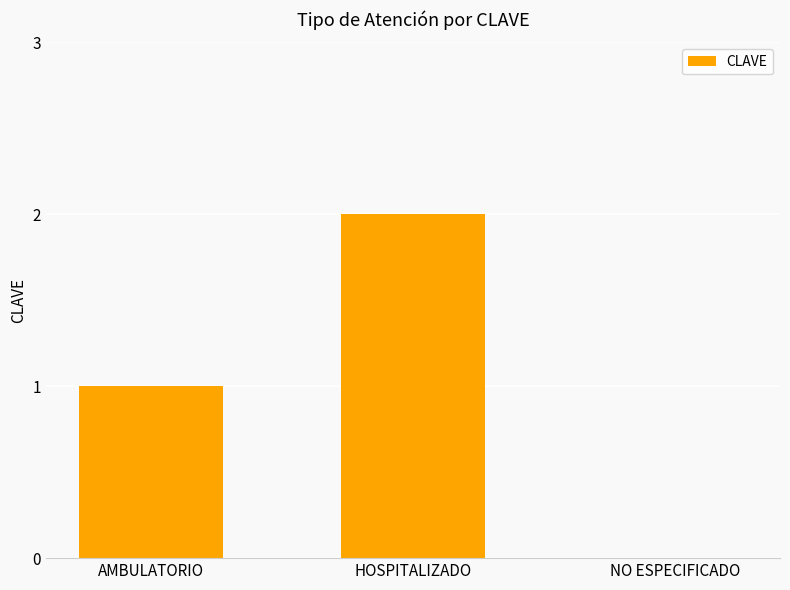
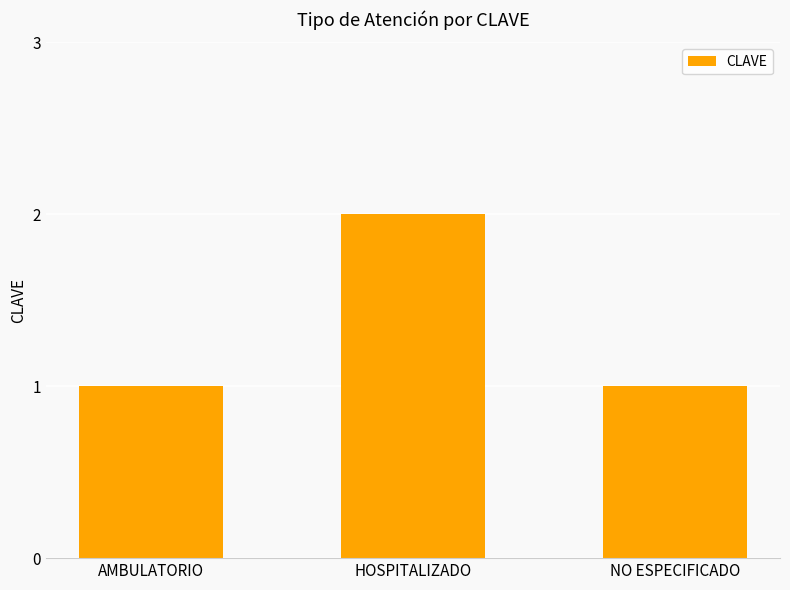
NO ESPECIFICADO: 0 -> 1
